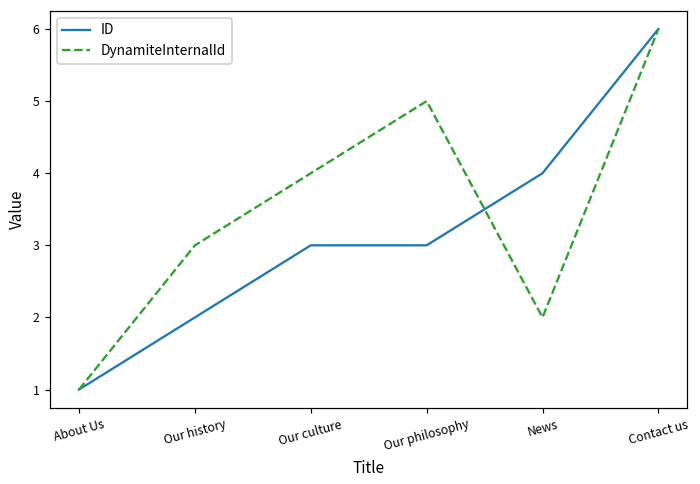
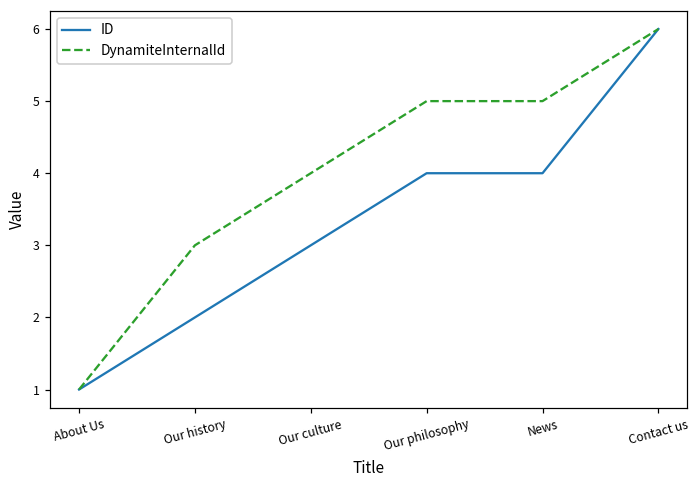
ID, Our philosophy: 3 -> 4
DynamiteInternalId, News: 2 -> 5
